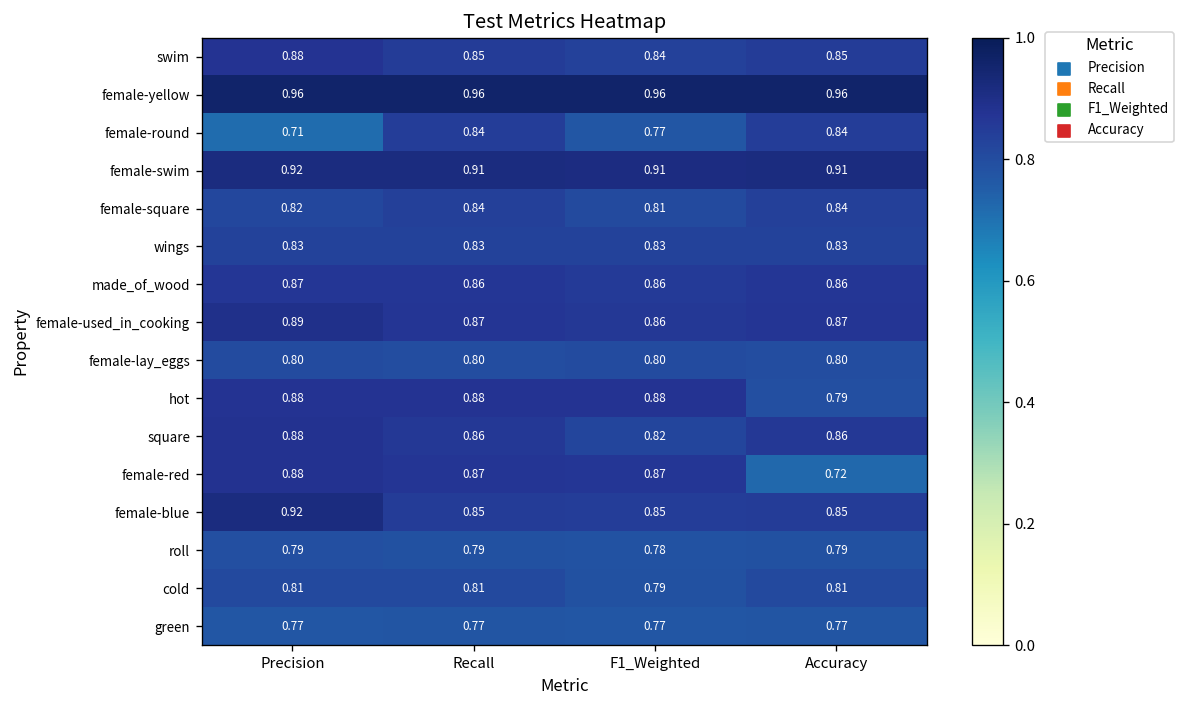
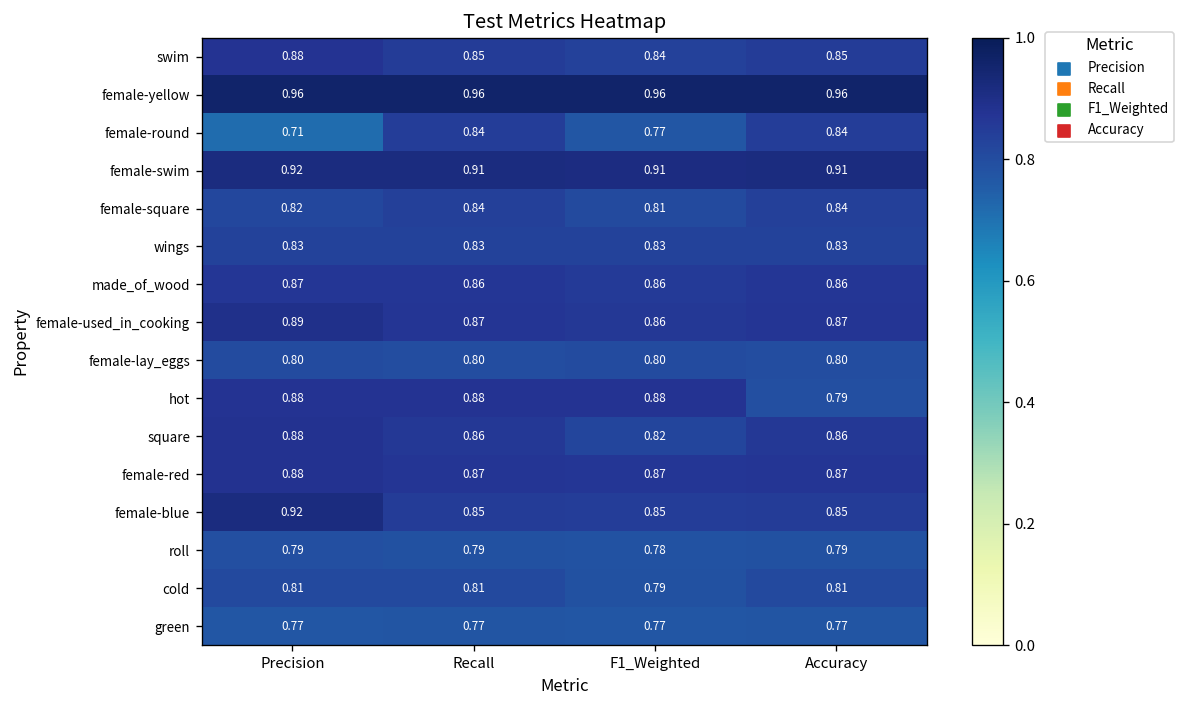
female-red, Accuracy: 0.72 -> 0.87
